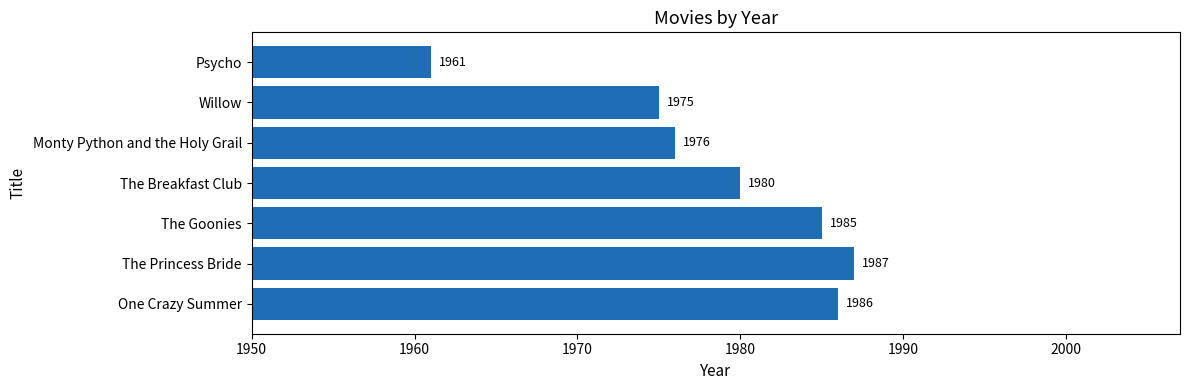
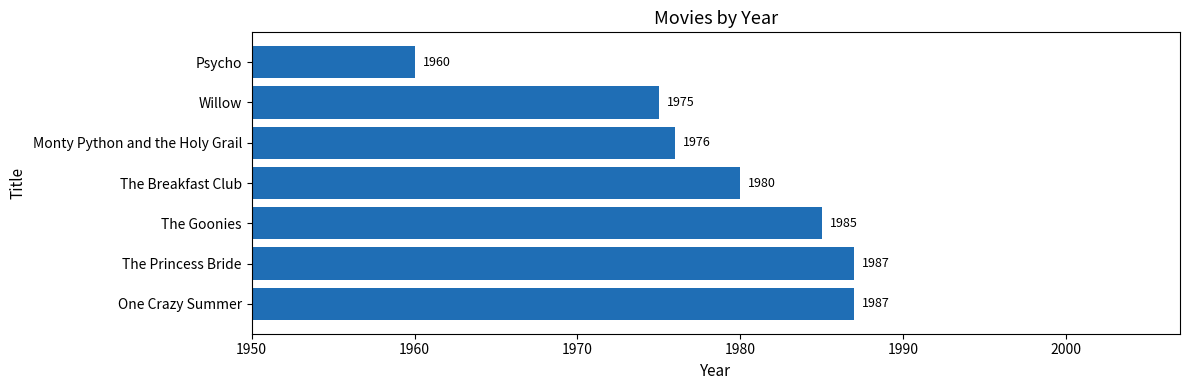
Psycho: 1961 -> 1960
One Crazy Summer: 1986 -> 1987
